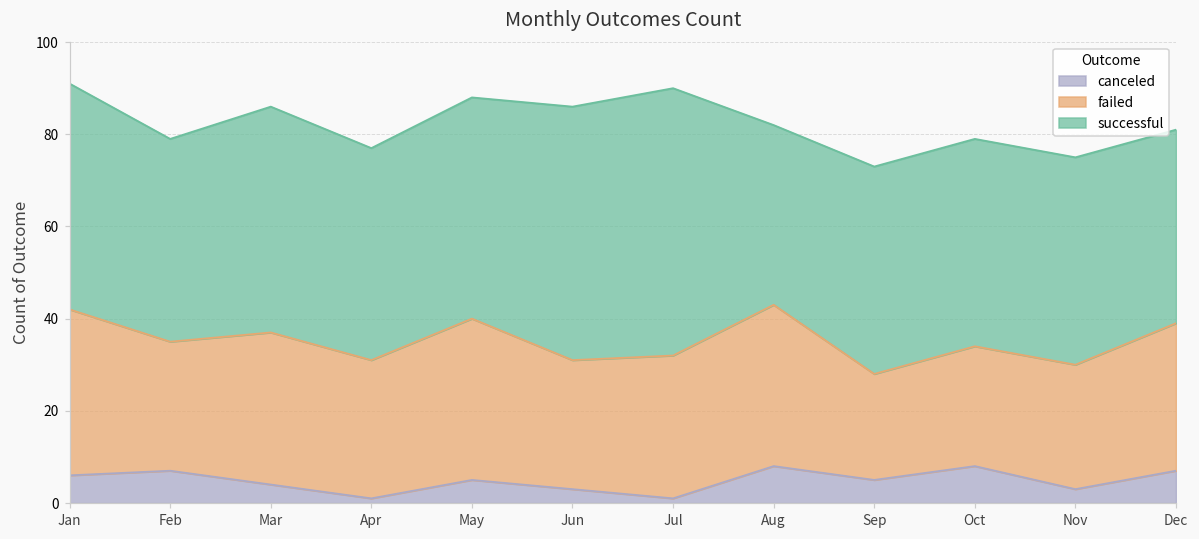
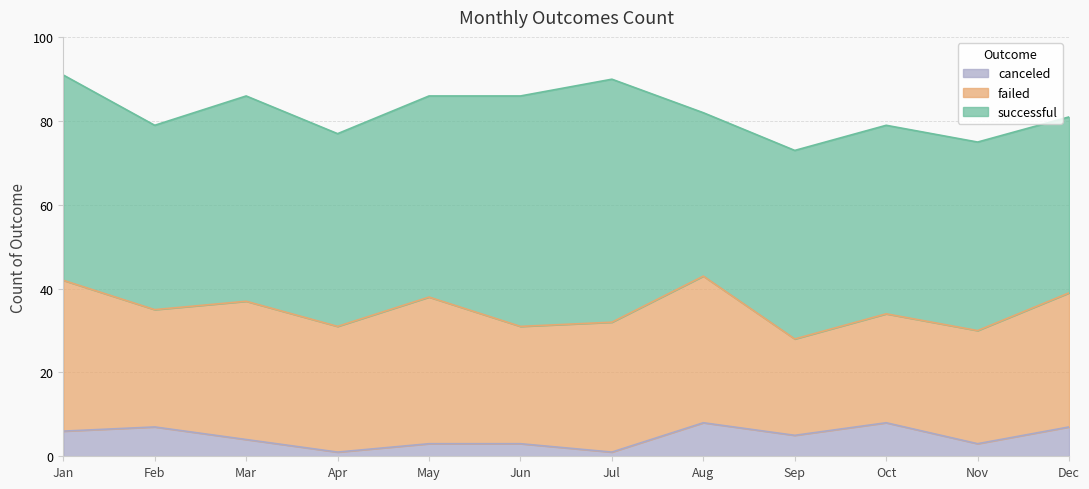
canceled, May: 5 -> 3
